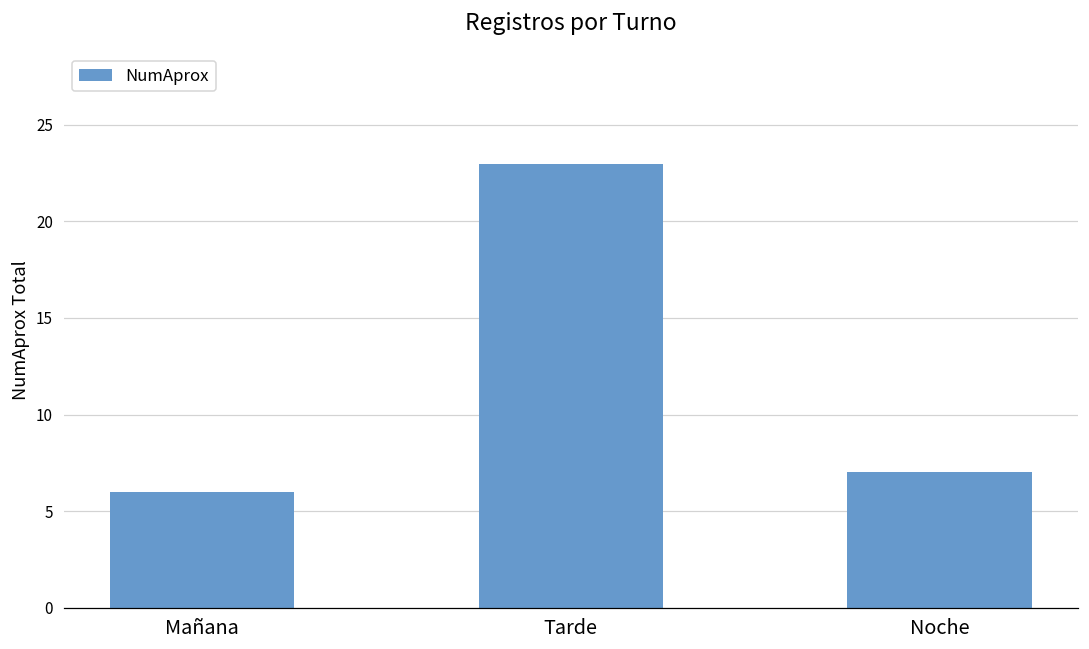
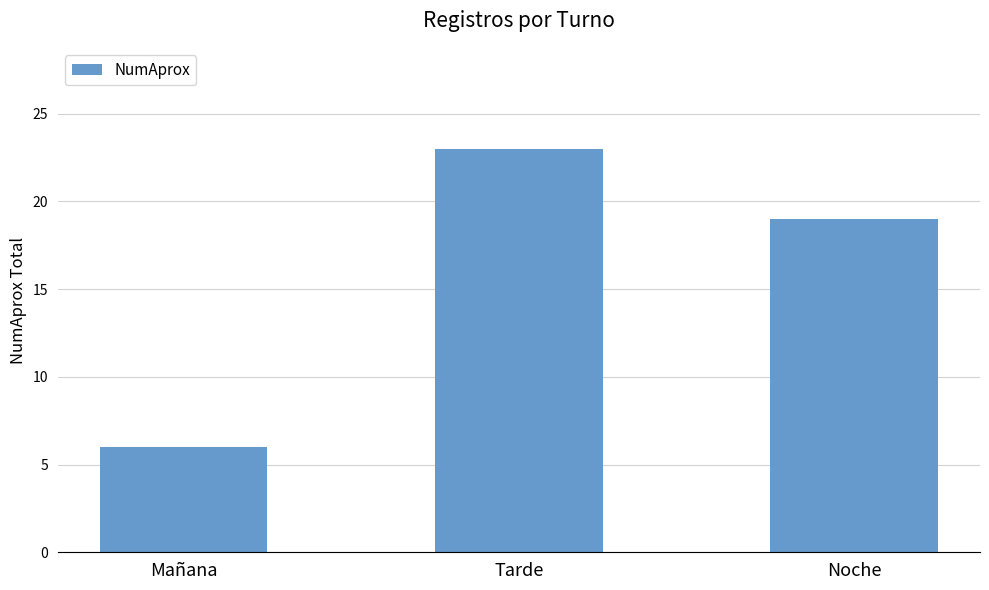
Noche: 7 -> 19
